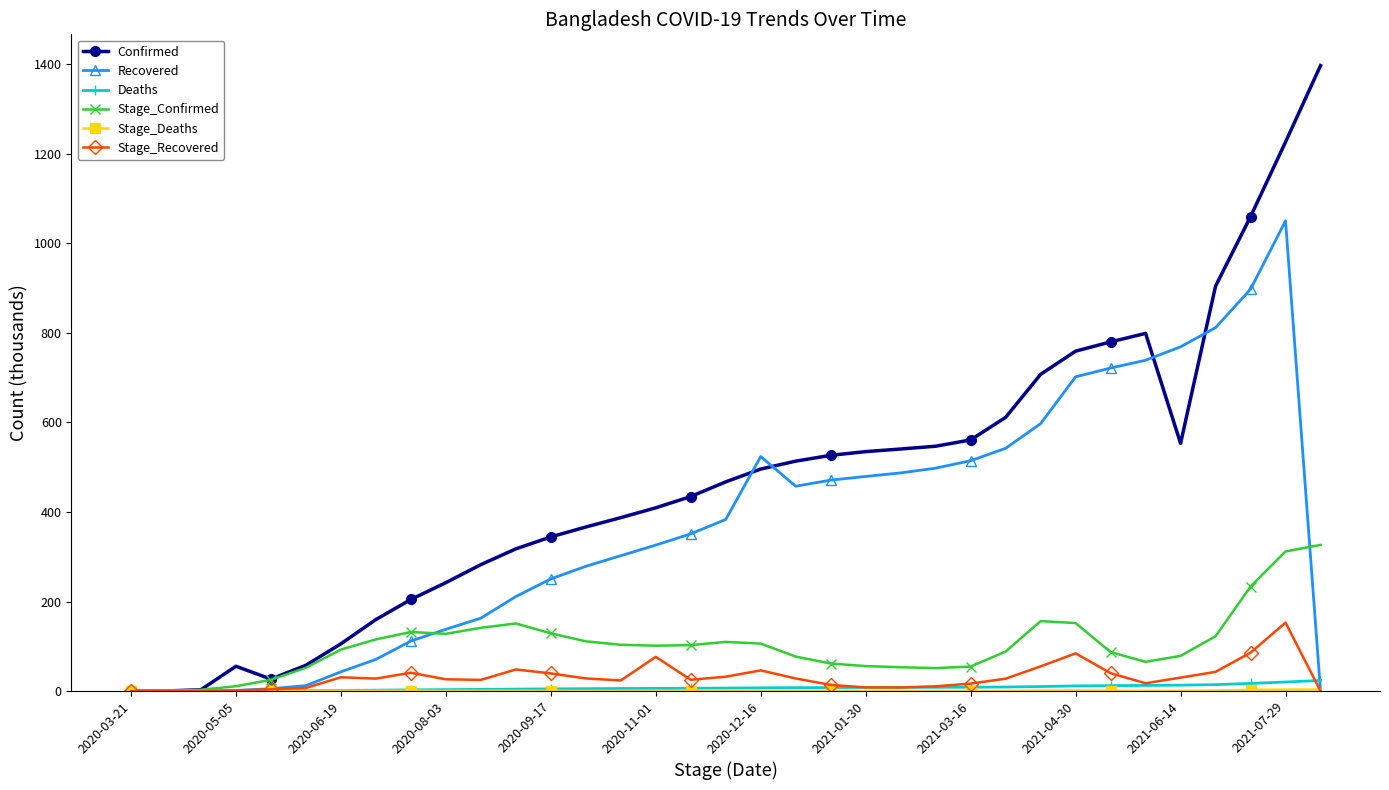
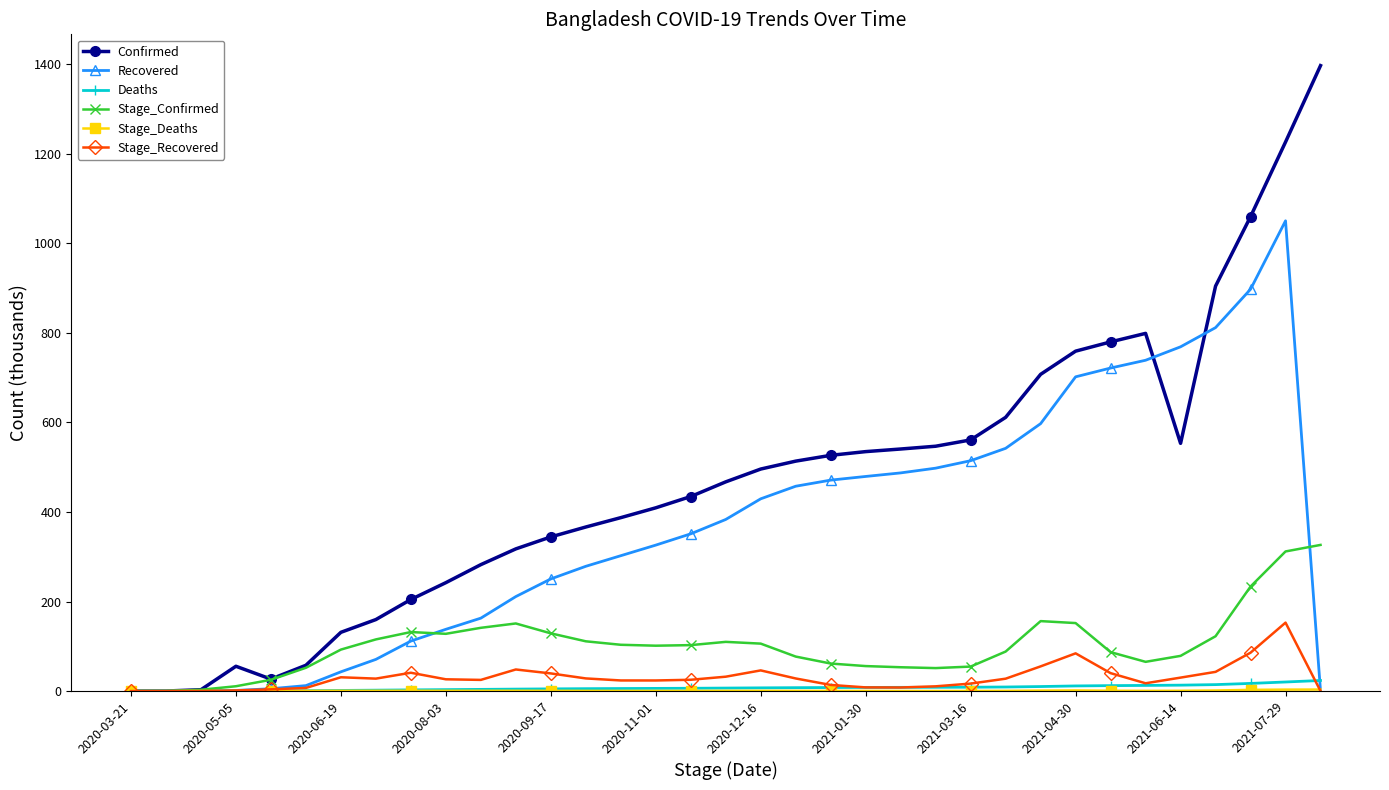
Confirmed, 2020-06-19: 110 -> 130
Stage_Recovered, 2020-11-01: 80 -> 20
Recovered, 2020-12-16: 520 -> 430
